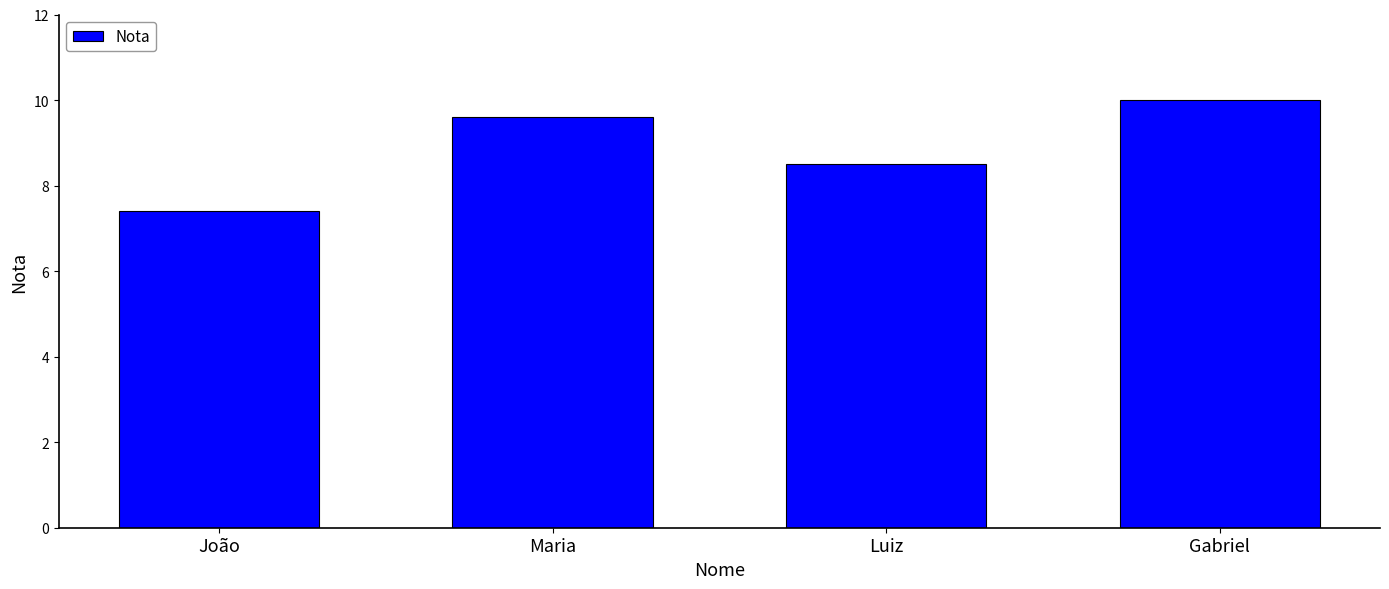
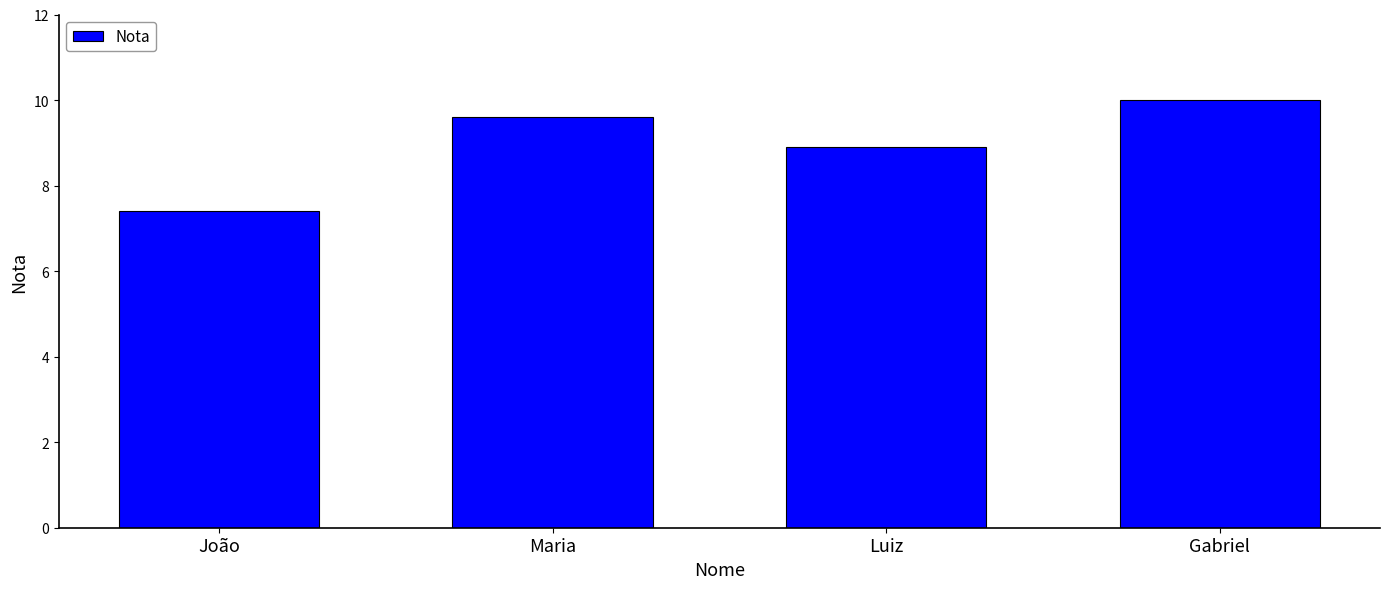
Luiz: 8.5 -> 8.9
